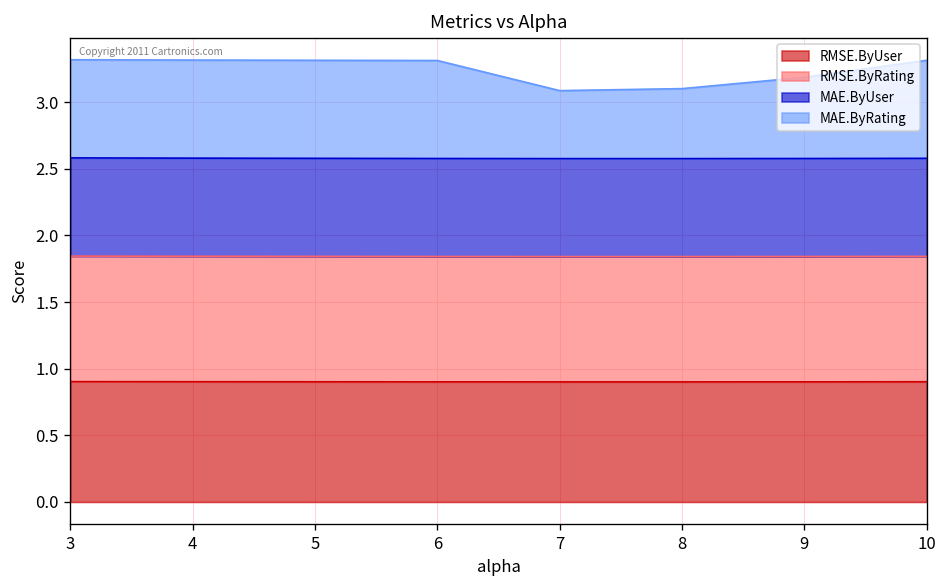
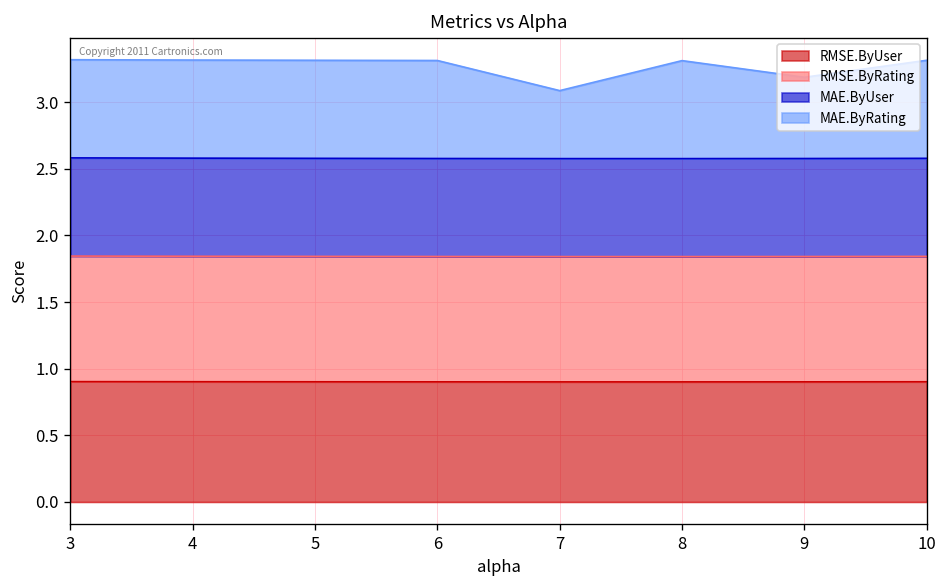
MAE.ByRating, 8: 0.53 -> 0.74
